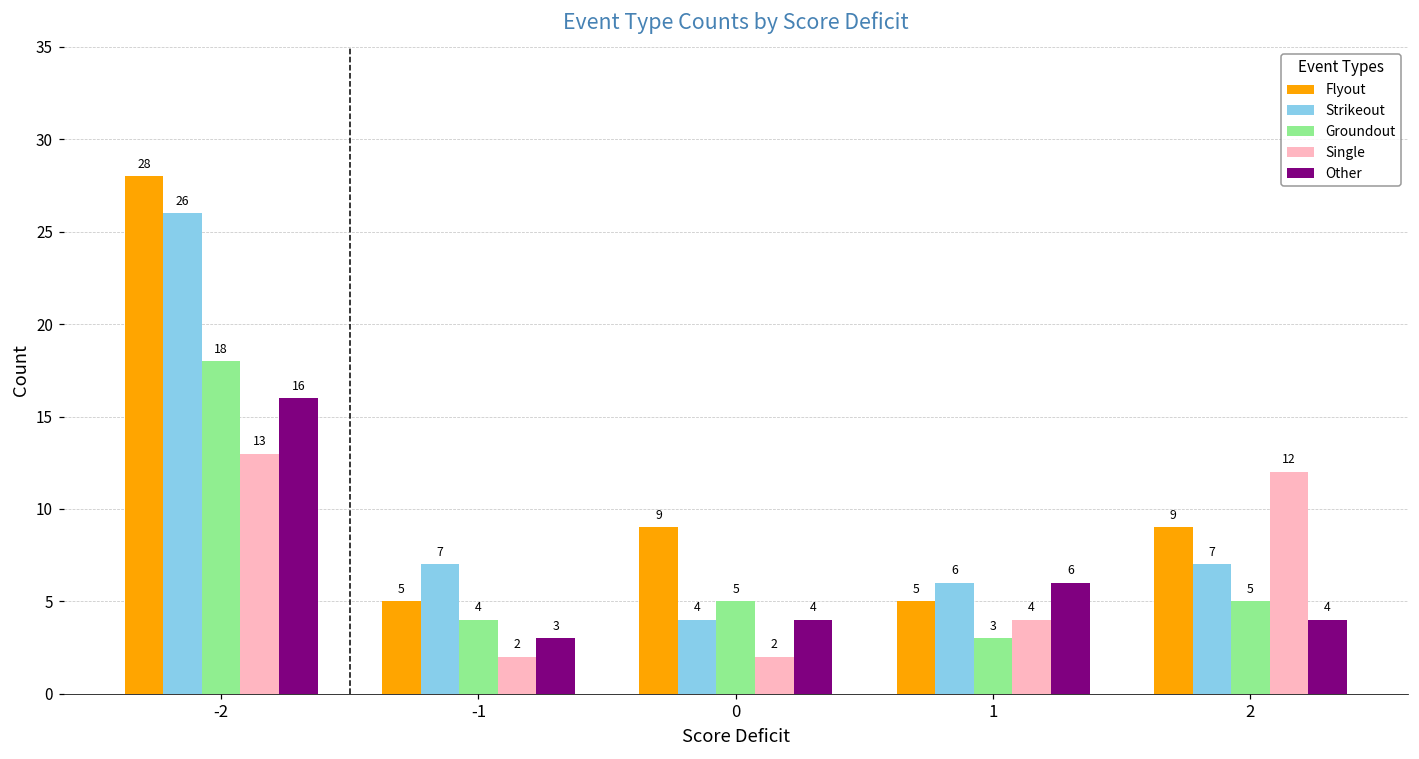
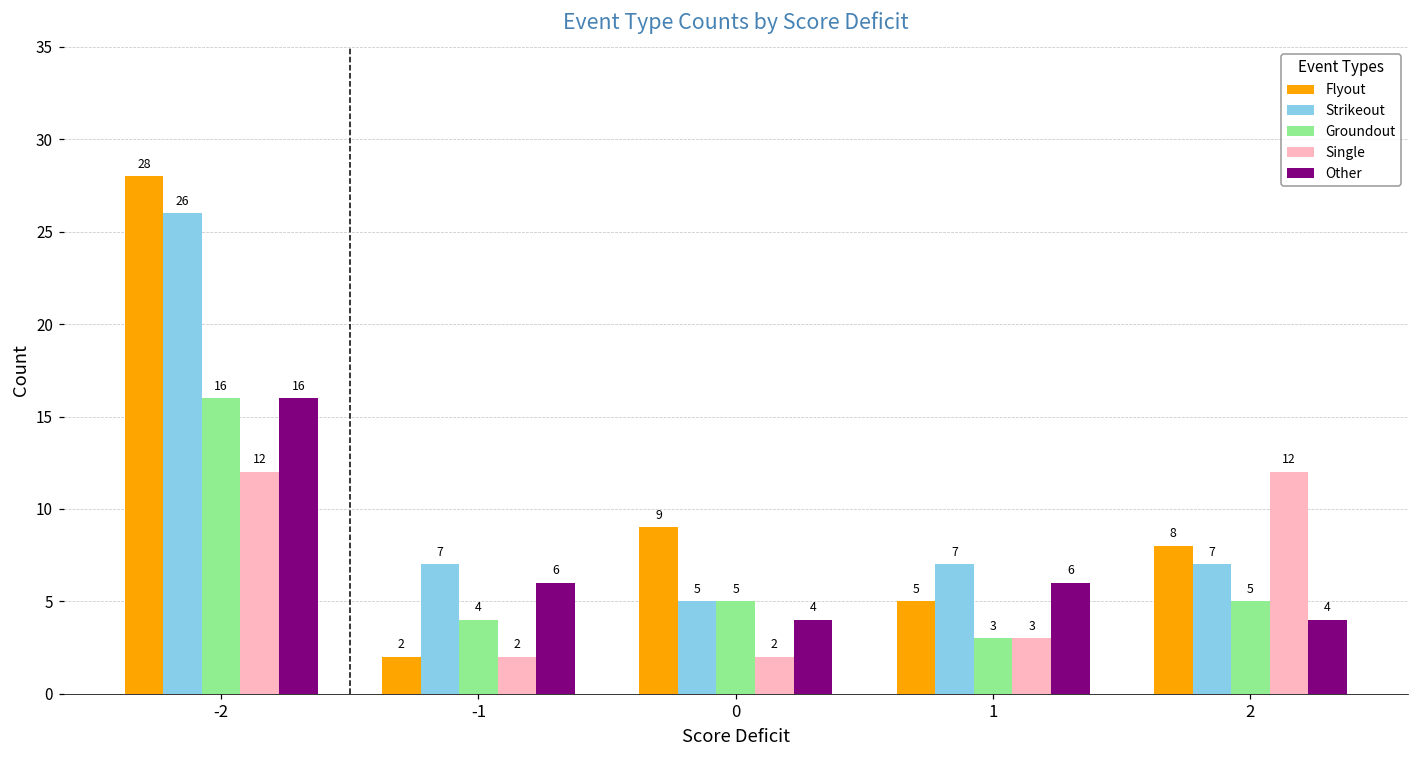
Groundout, -2: 18 -> 16
Single, -2: 13 -> 12
Flyout, -1: 5 -> 2
Other, -1: 3 -> 6
Strikeout, 0: 4 -> 5
Strikeout, 1: 6 -> 7
Single, 1: 4 -> 3
Flyout, 2: 9 -> 8
